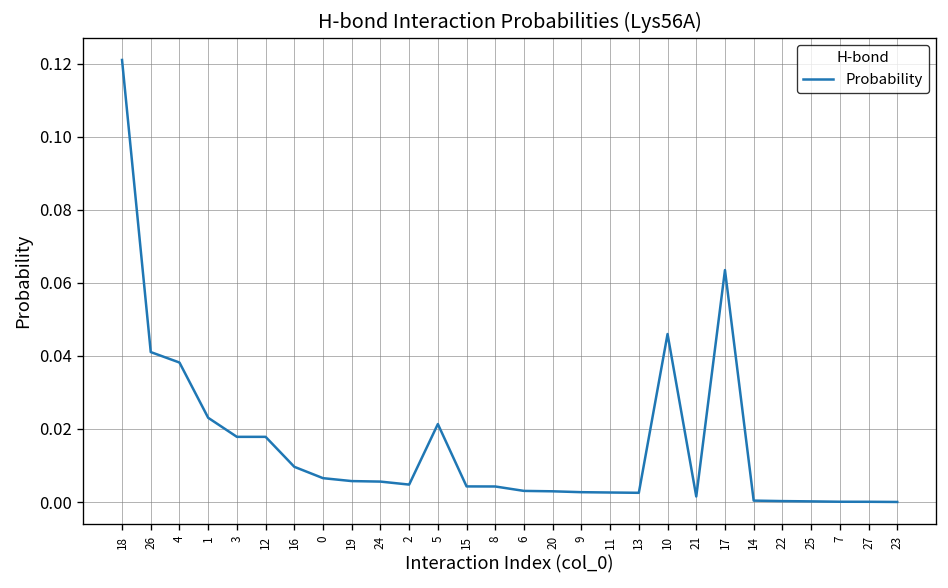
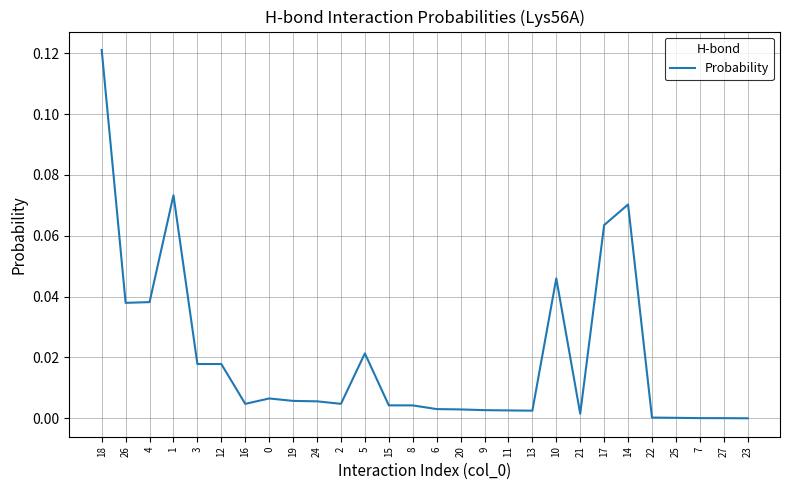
26: 0.041 -> 0.038
1: 0.023 -> 0.073
16: 0.010 -> 0.005
14: 0.000 -> 0.070
